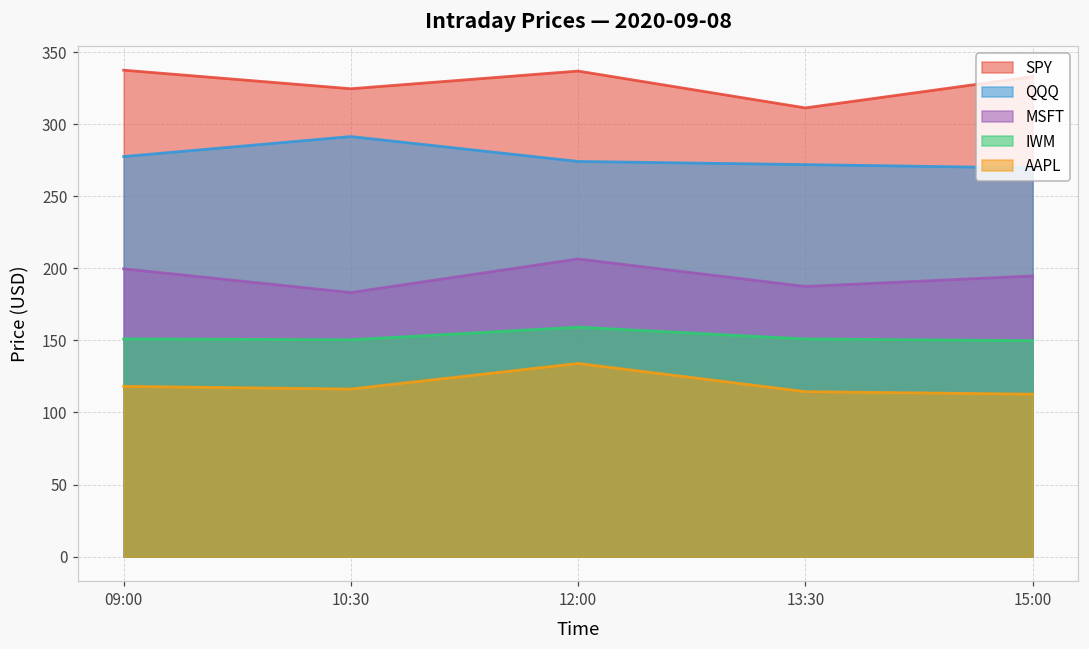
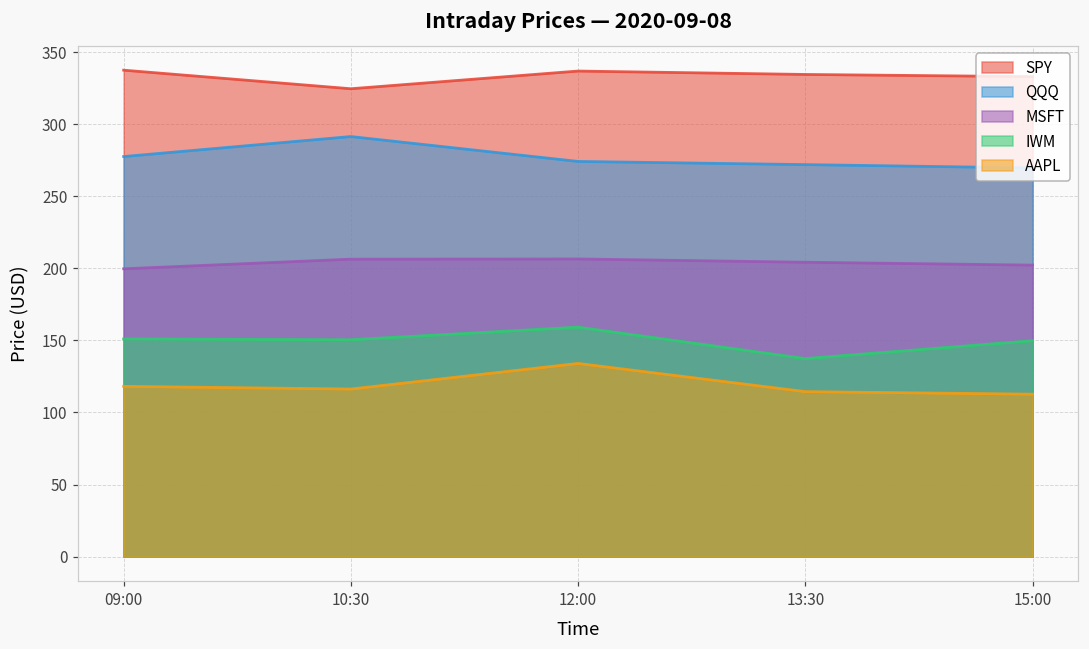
MSFT, 10:30: 183 -> 206
SPY, 13:30: 311 -> 335
MSFT, 13:30: 187 -> 204
IWM, 13:30: 151 -> 137
MSFT, 15:00: 195 -> 202
